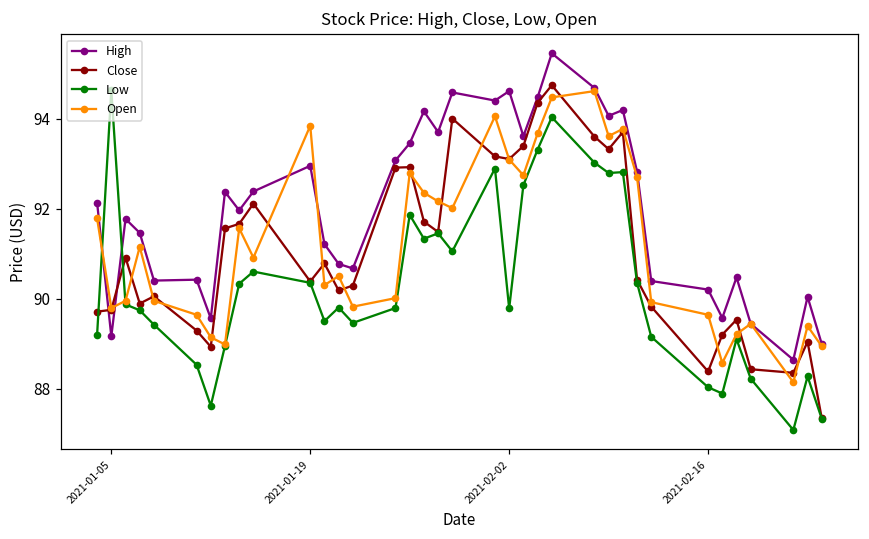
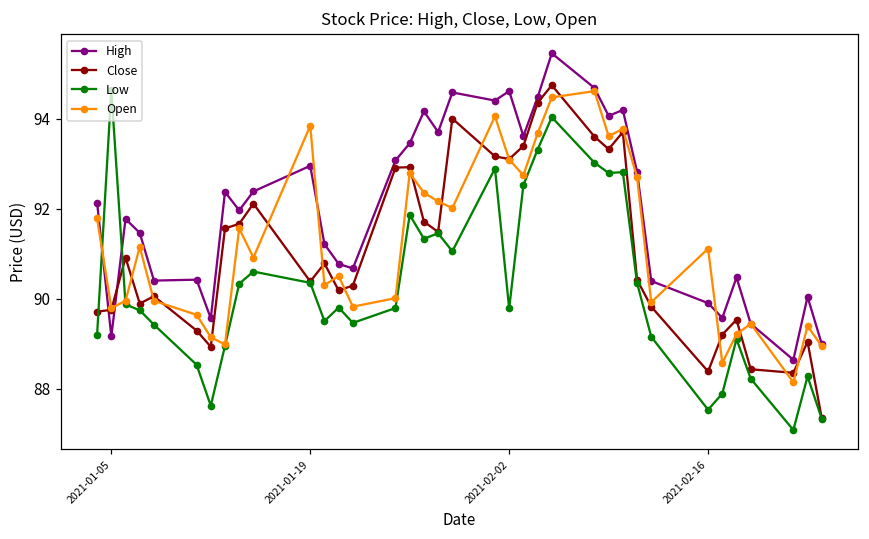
High, 2021-02-16: 90.2 -> 89.9
Low, 2021-02-16: 88.0 -> 87.5
Open, 2021-02-16: 89.6 -> 91.1
